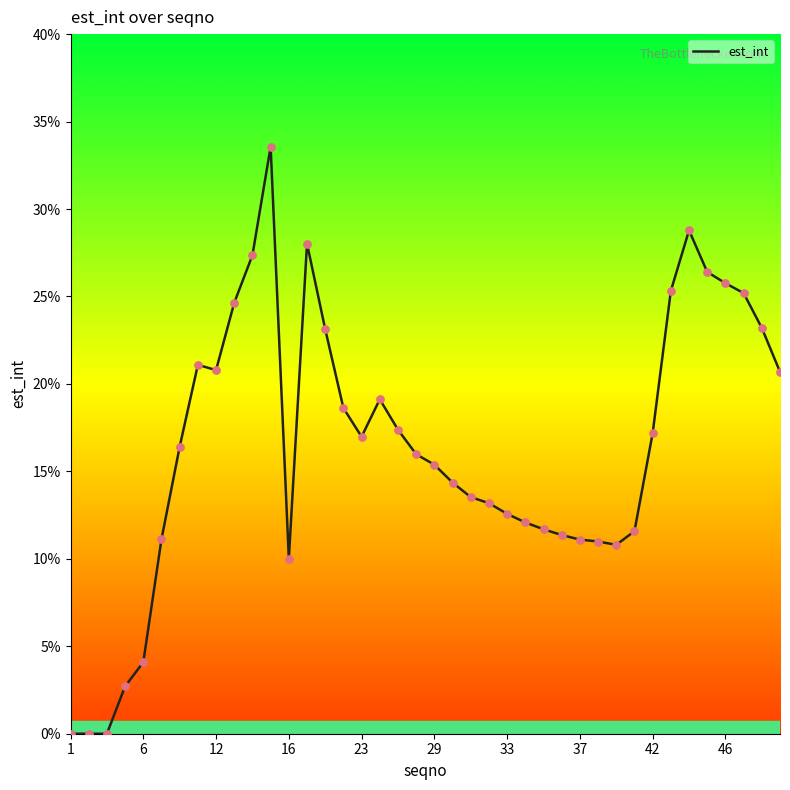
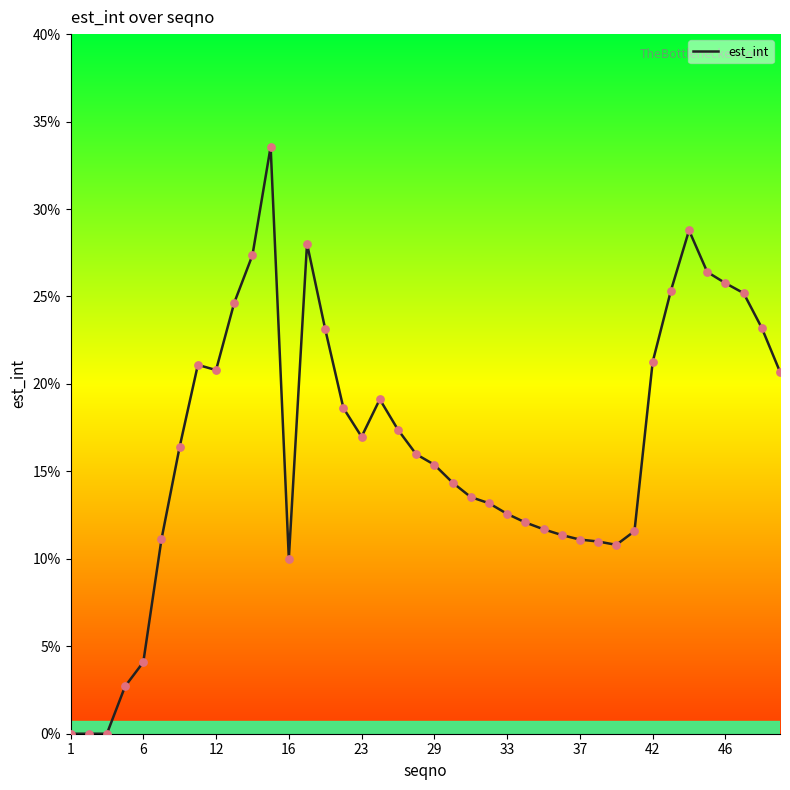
42: 17.2% -> 21.3%
